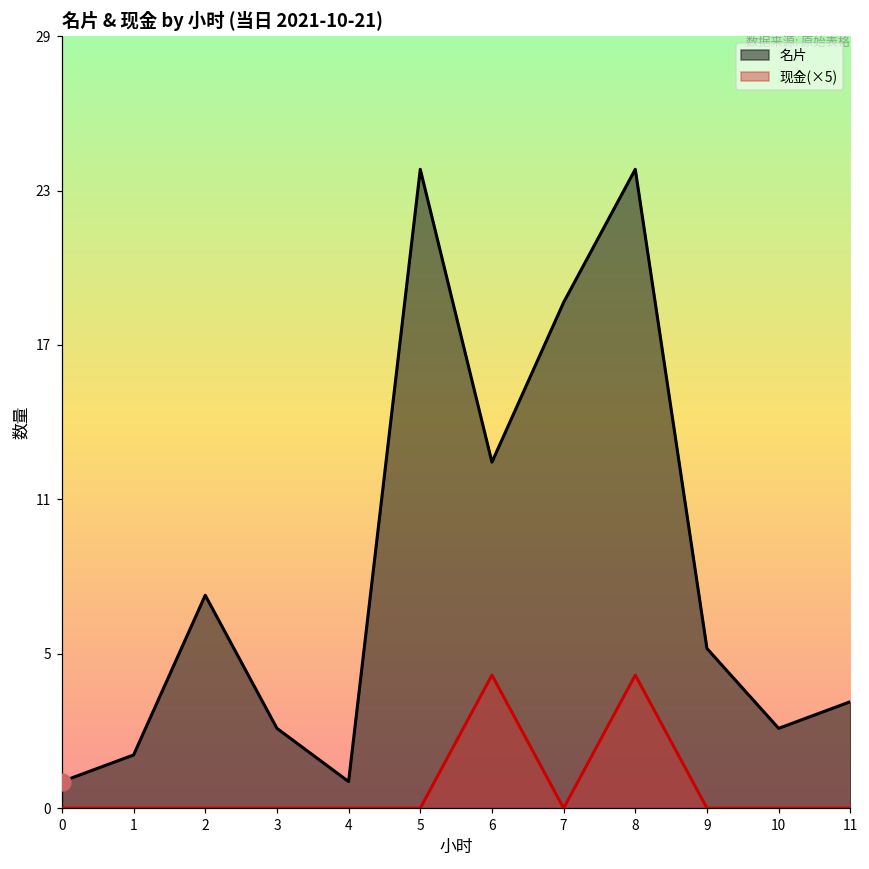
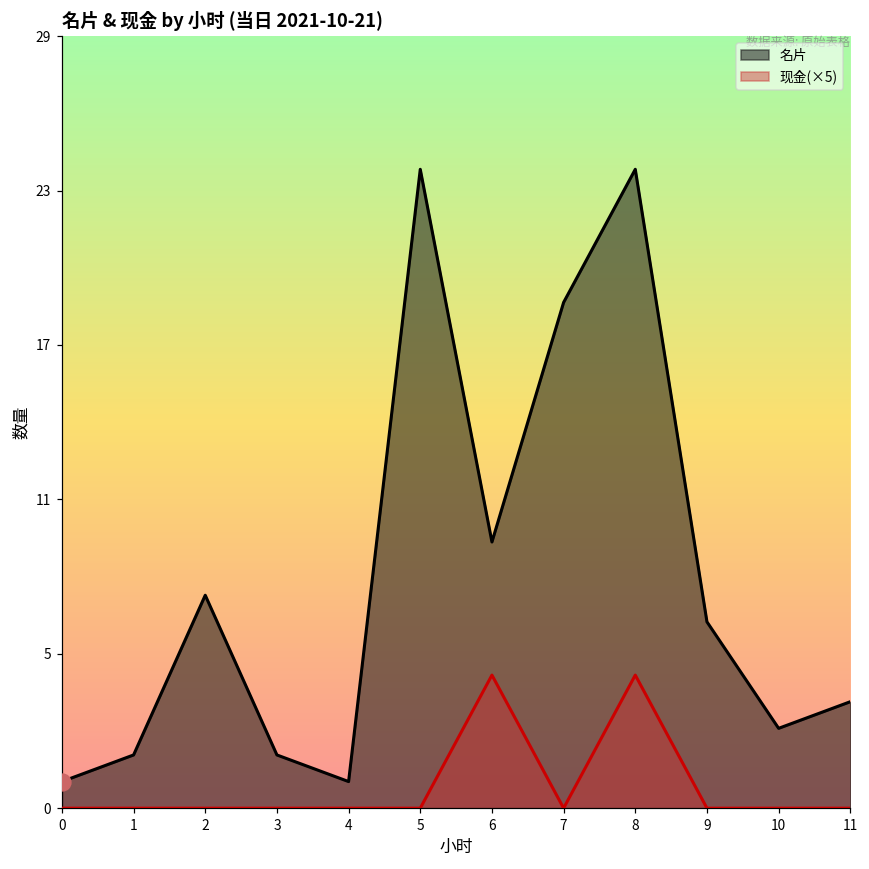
名片, 3: 3 -> 2
名片, 6: 13 -> 10
名片, 9: 6 -> 7
